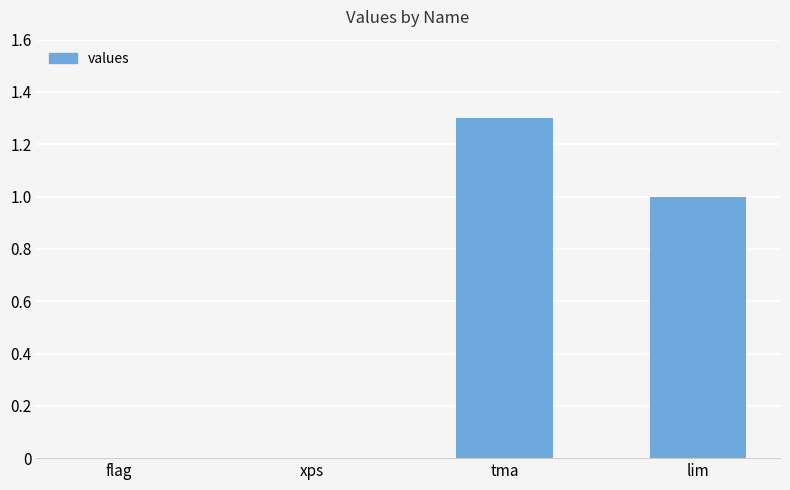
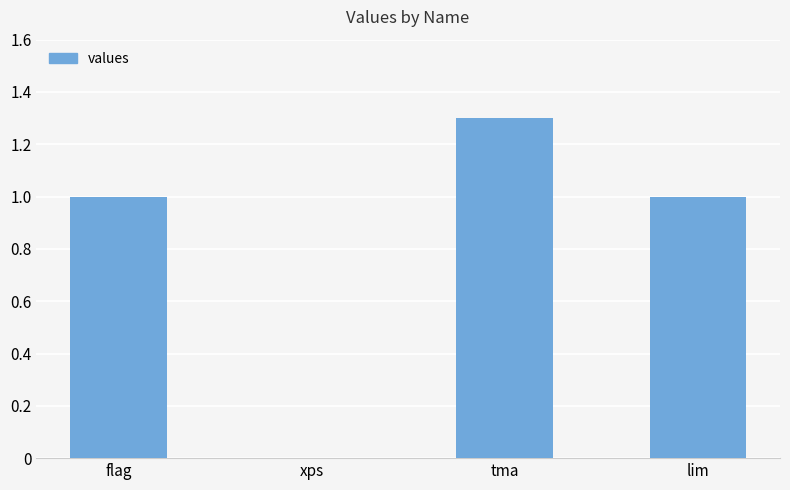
flag: 0 -> 1
